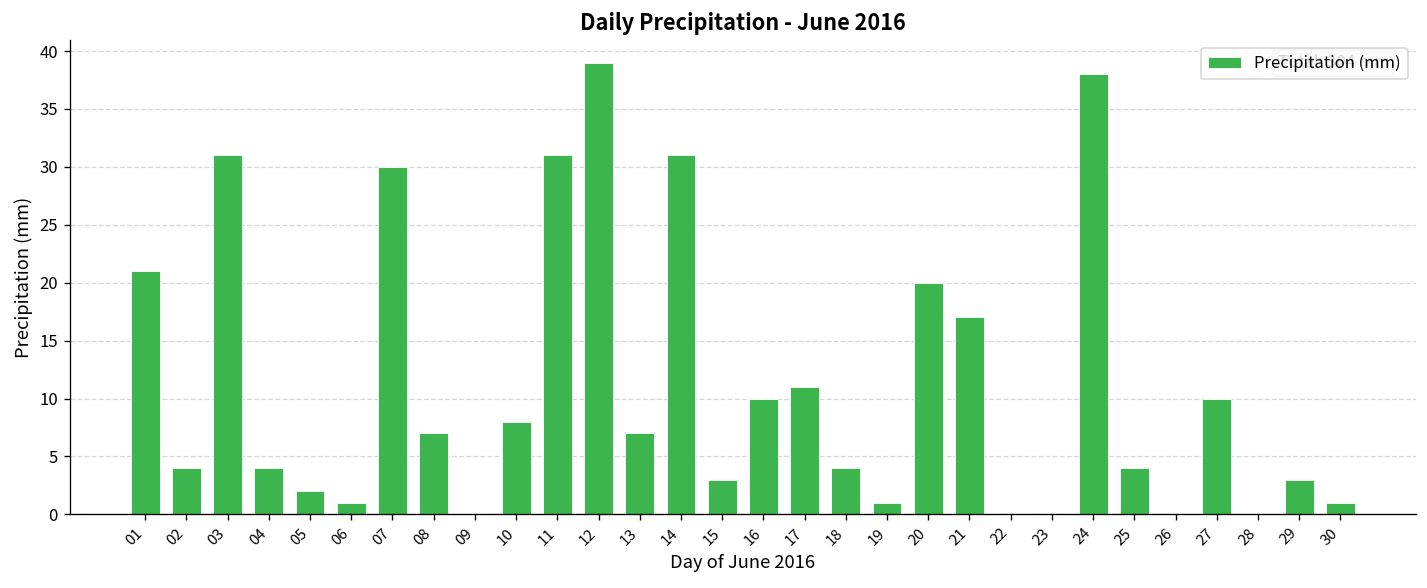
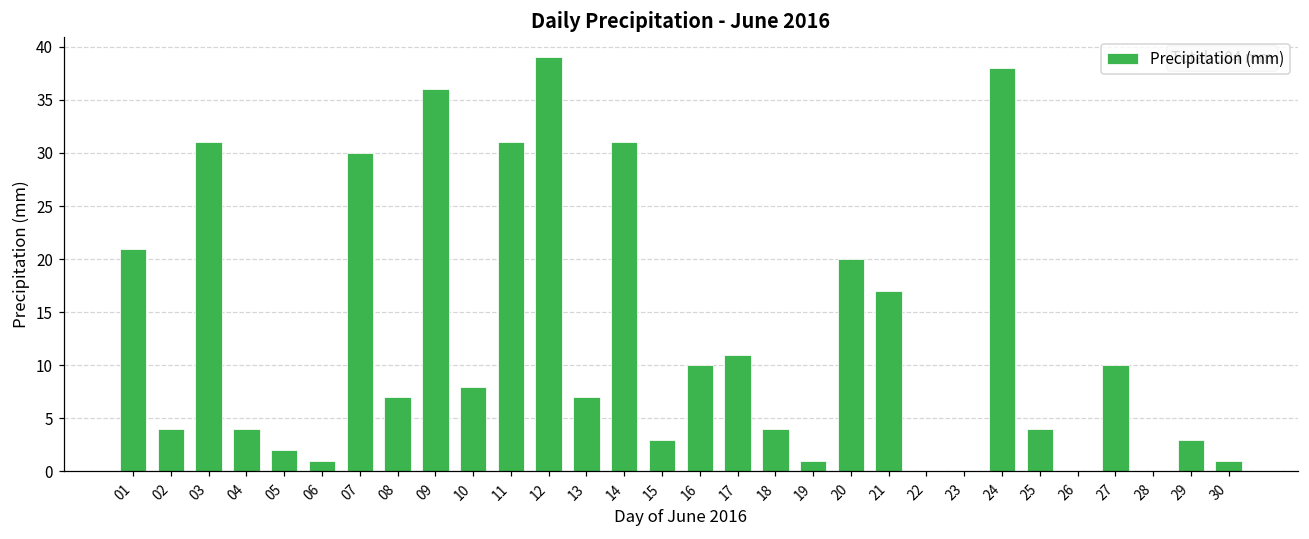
09: 0 -> 36
